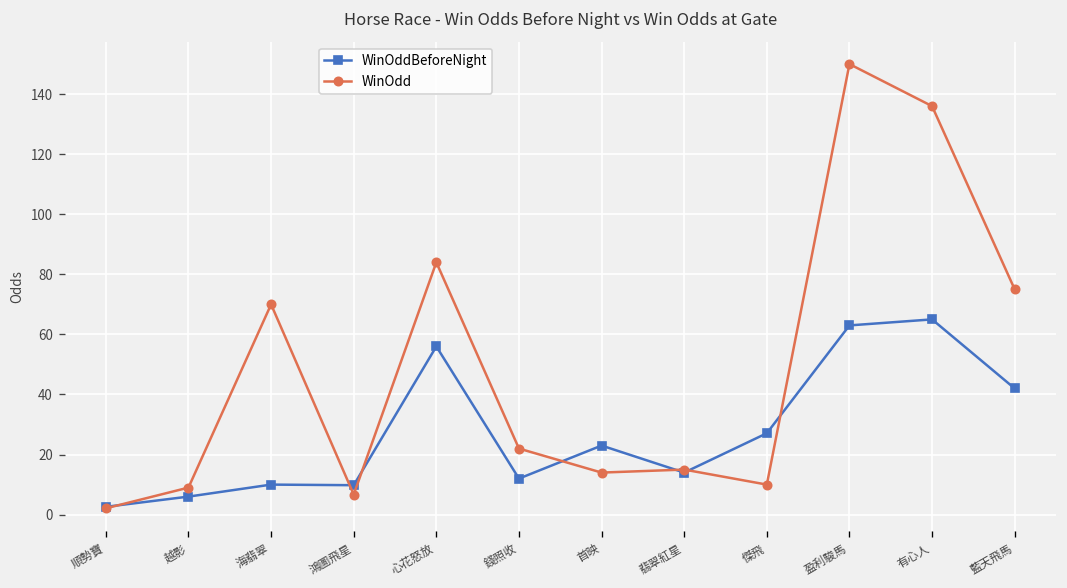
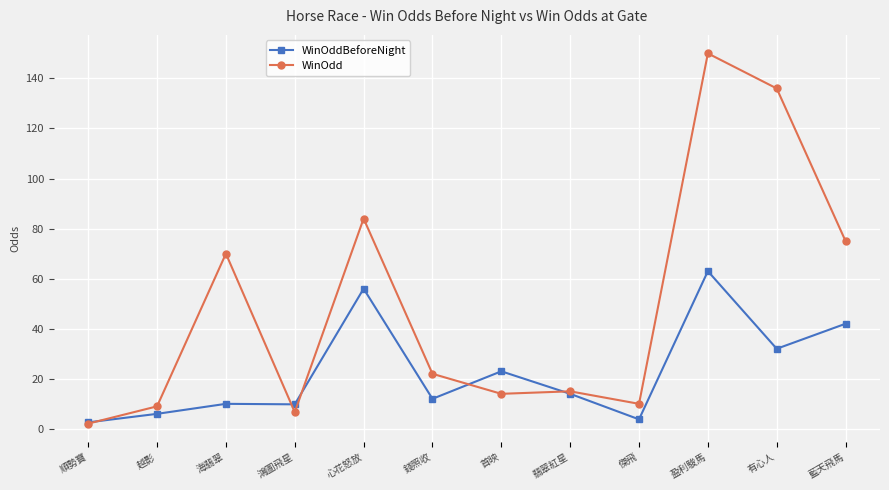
WinOddBeforeNight, 傑飛: 27 -> 4
WinOddBeforeNight, 有心人: 65 -> 32
